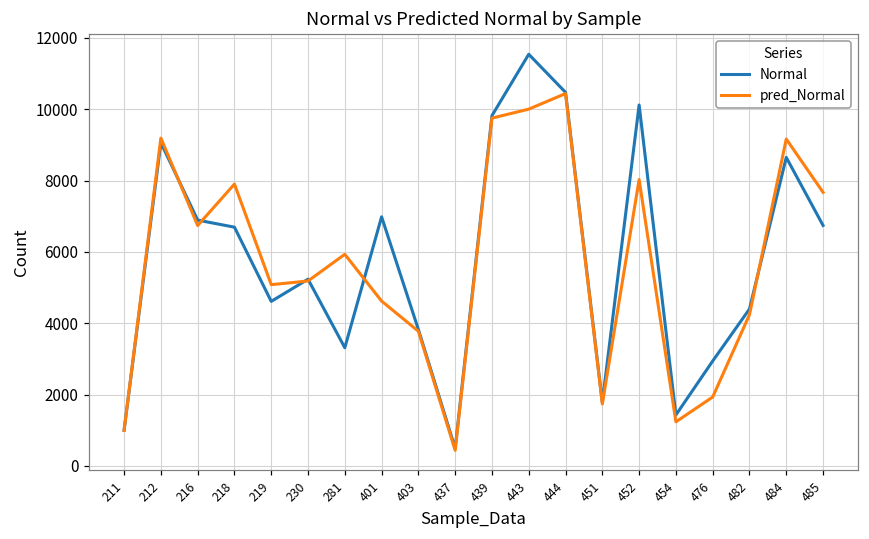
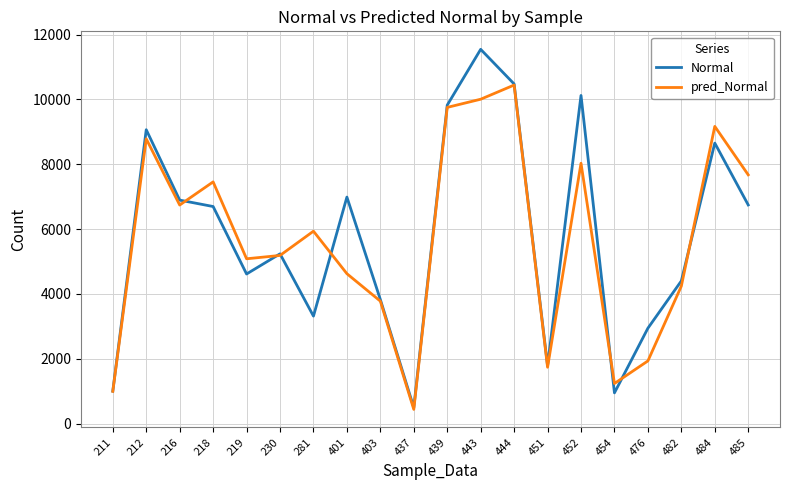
pred_Normal, 212: 9200 -> 8800
pred_Normal, 218: 7900 -> 7500
Normal, 454: 1400 -> 900
